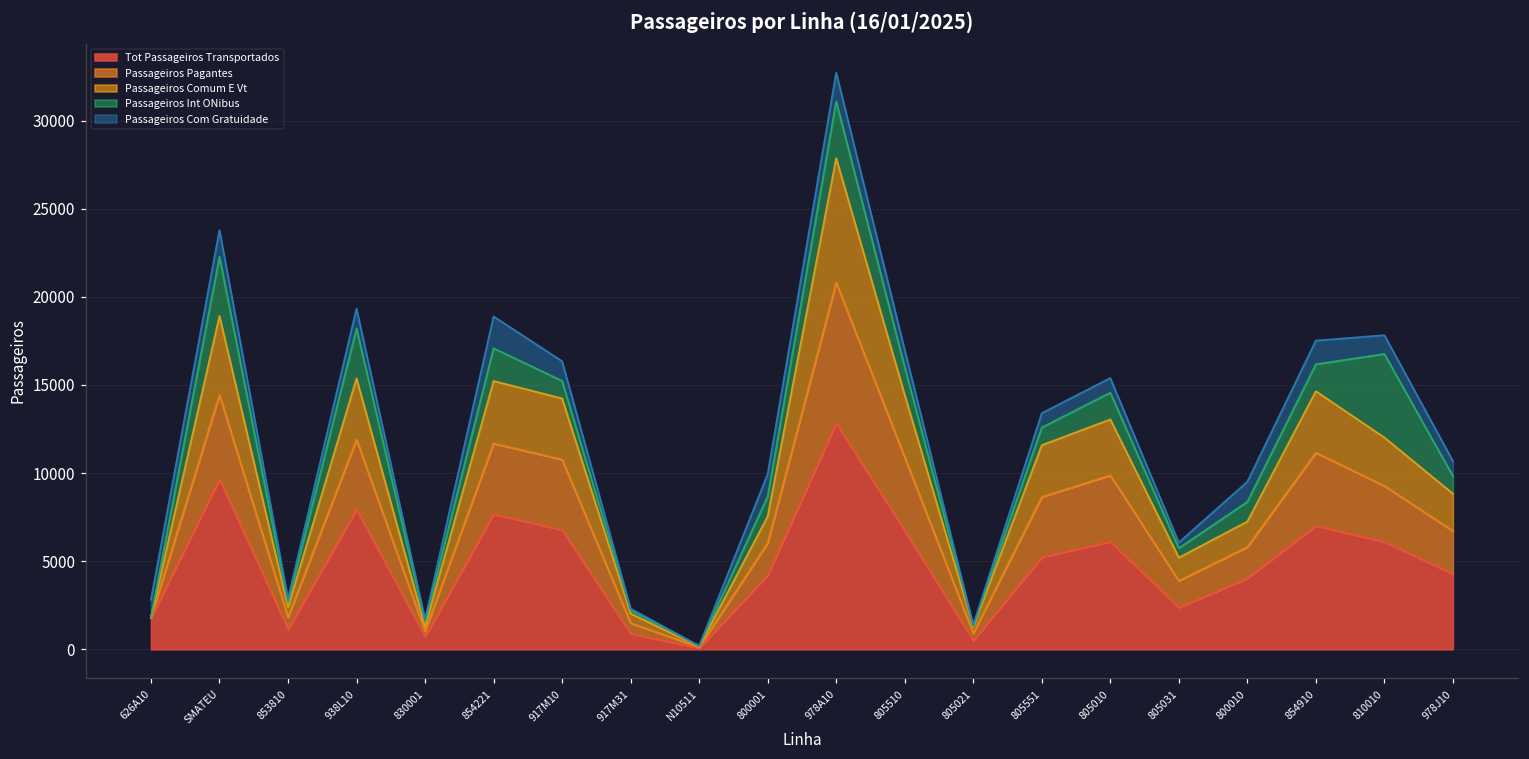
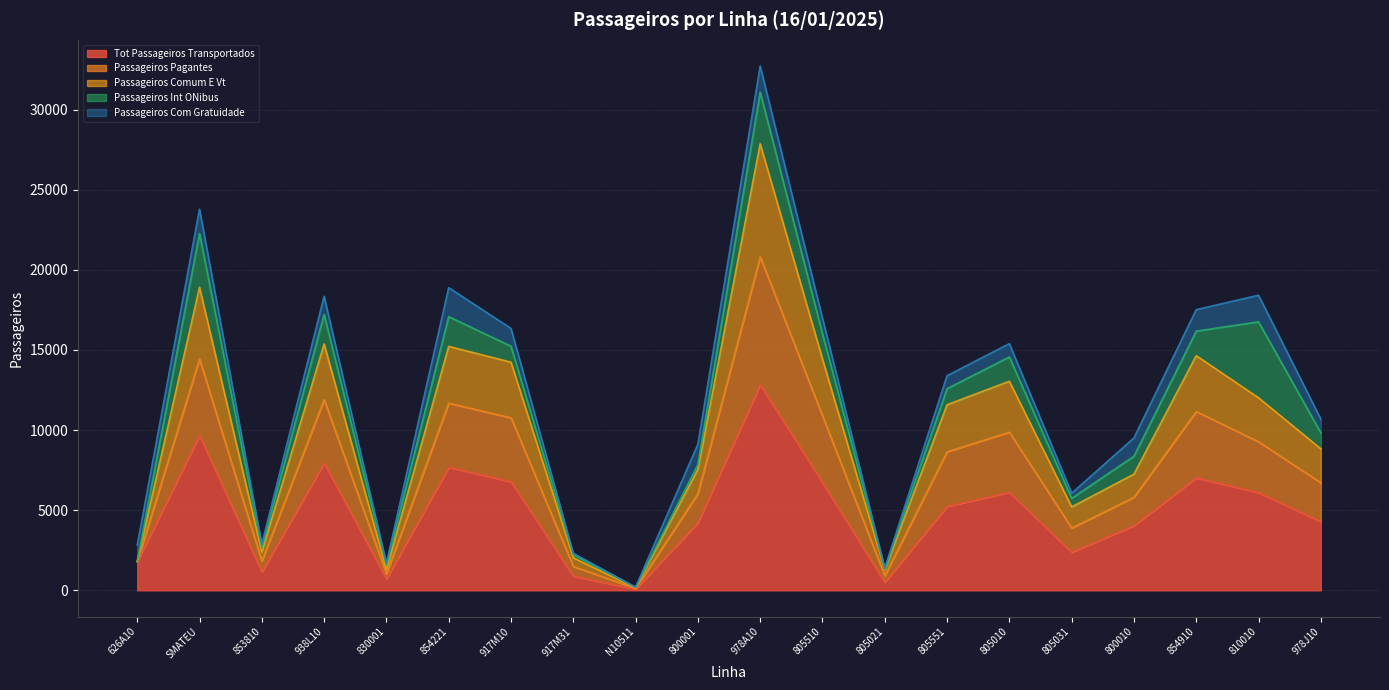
Passageiros Int ONibus, 938L10: 2800 -> 1800
Passageiros Int ONibus, 800001: 1100 -> 300
Passageiros Com Gratuidade, 810010: 1100 -> 1700
